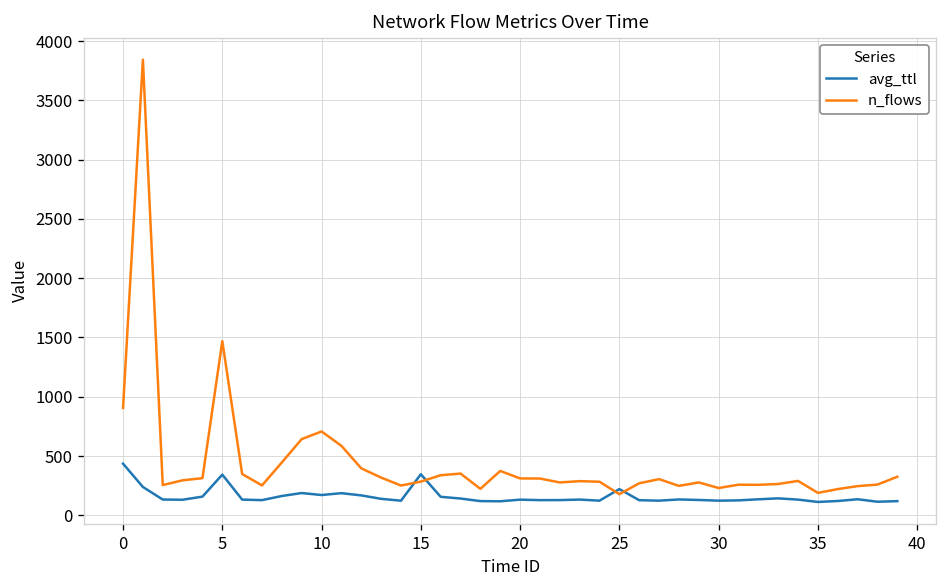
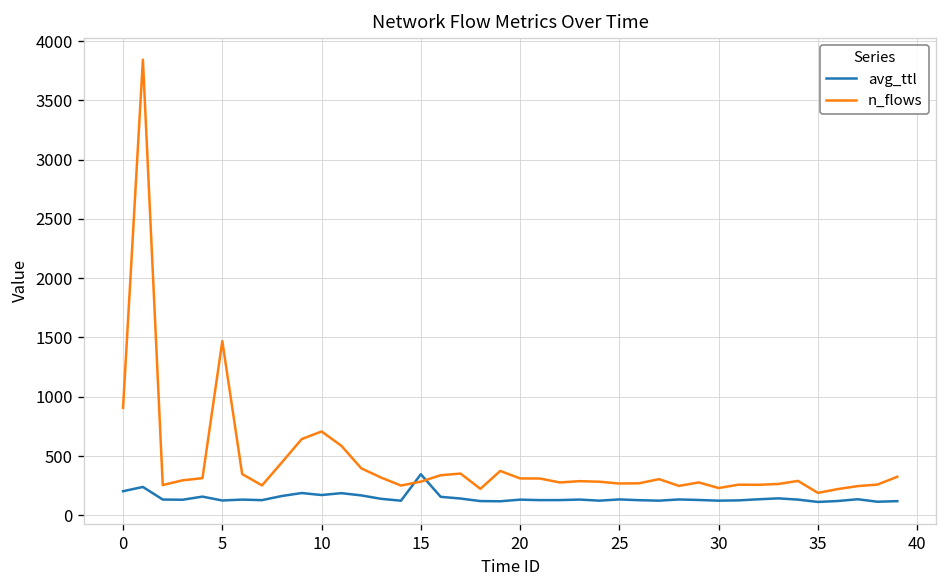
avg_ttl, 0: 400 -> 200
avg_ttl, 5: 300 -> 100
avg_ttl, 25: 200 -> 100
n_flows, 25: 200 -> 300
